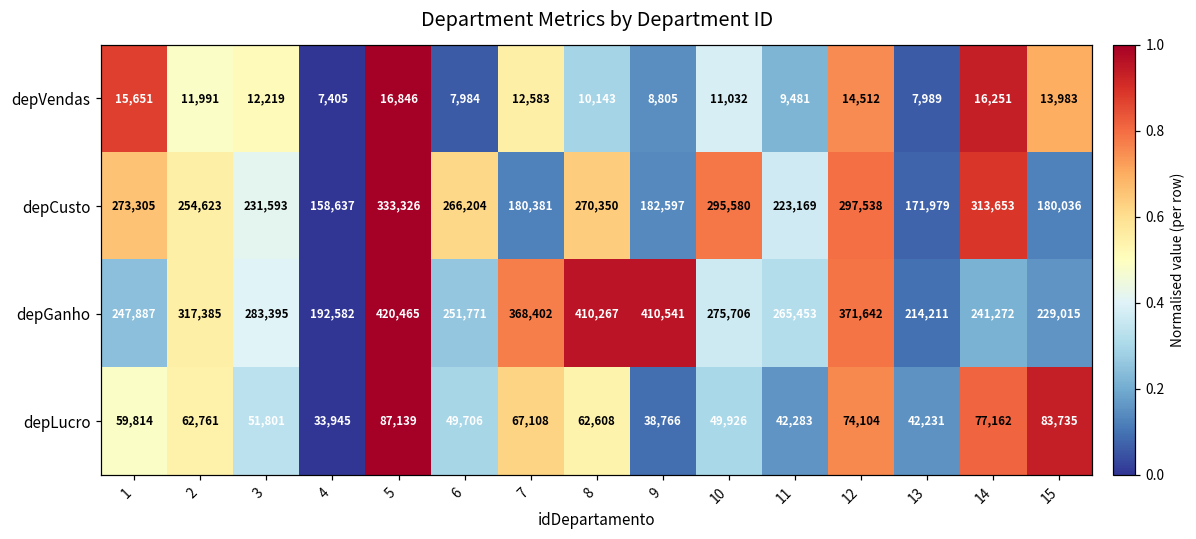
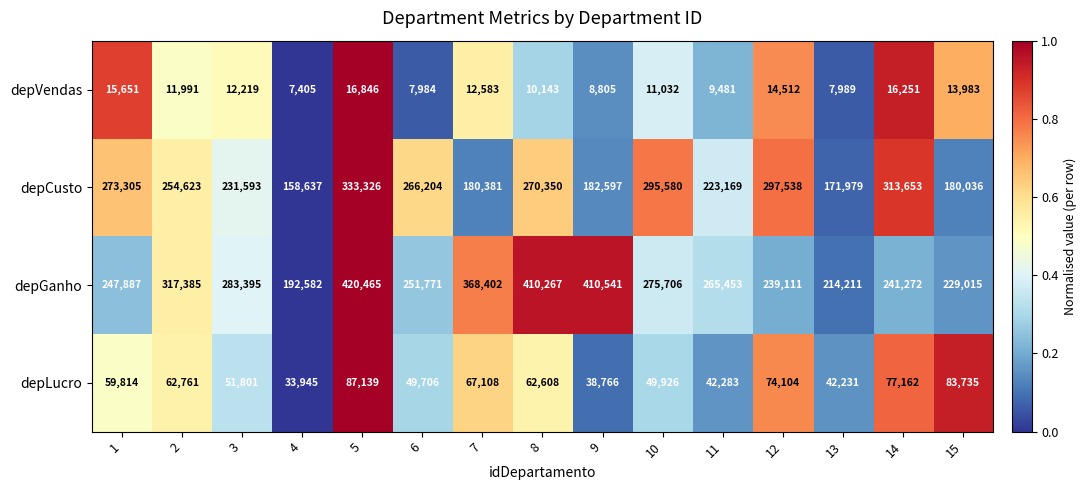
depGanho, 12: 371,642 -> 239,111
